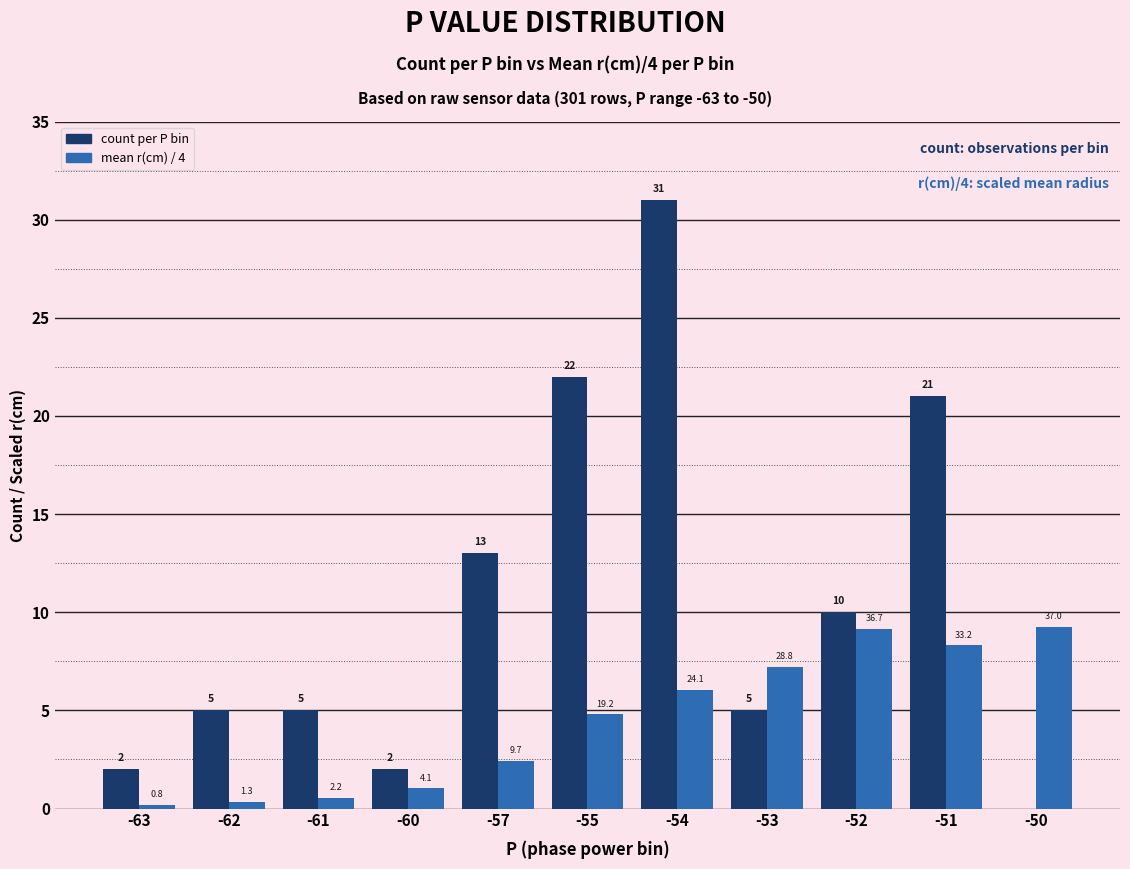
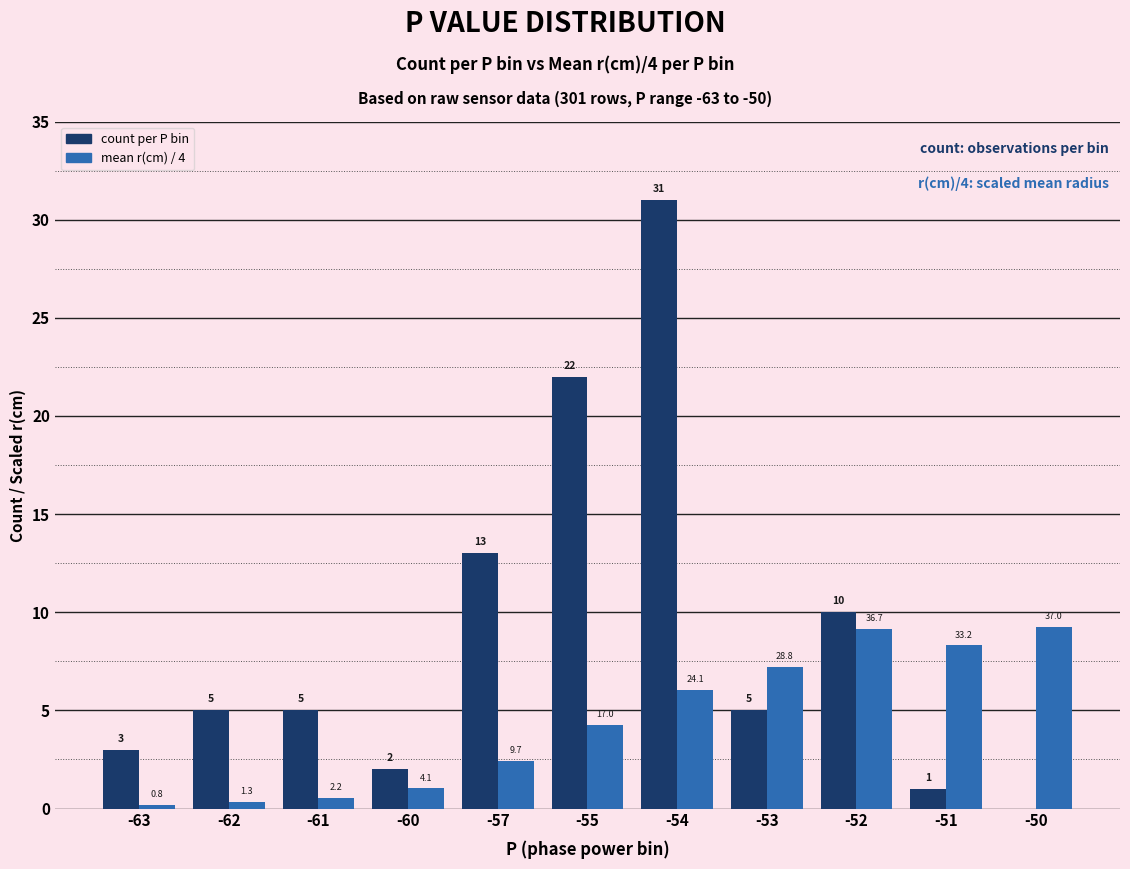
count per P bin, -63: 2 -> 3
mean r(cm) / 4, -55: 19.2 -> 17.0
count per P bin, -51: 21 -> 1
